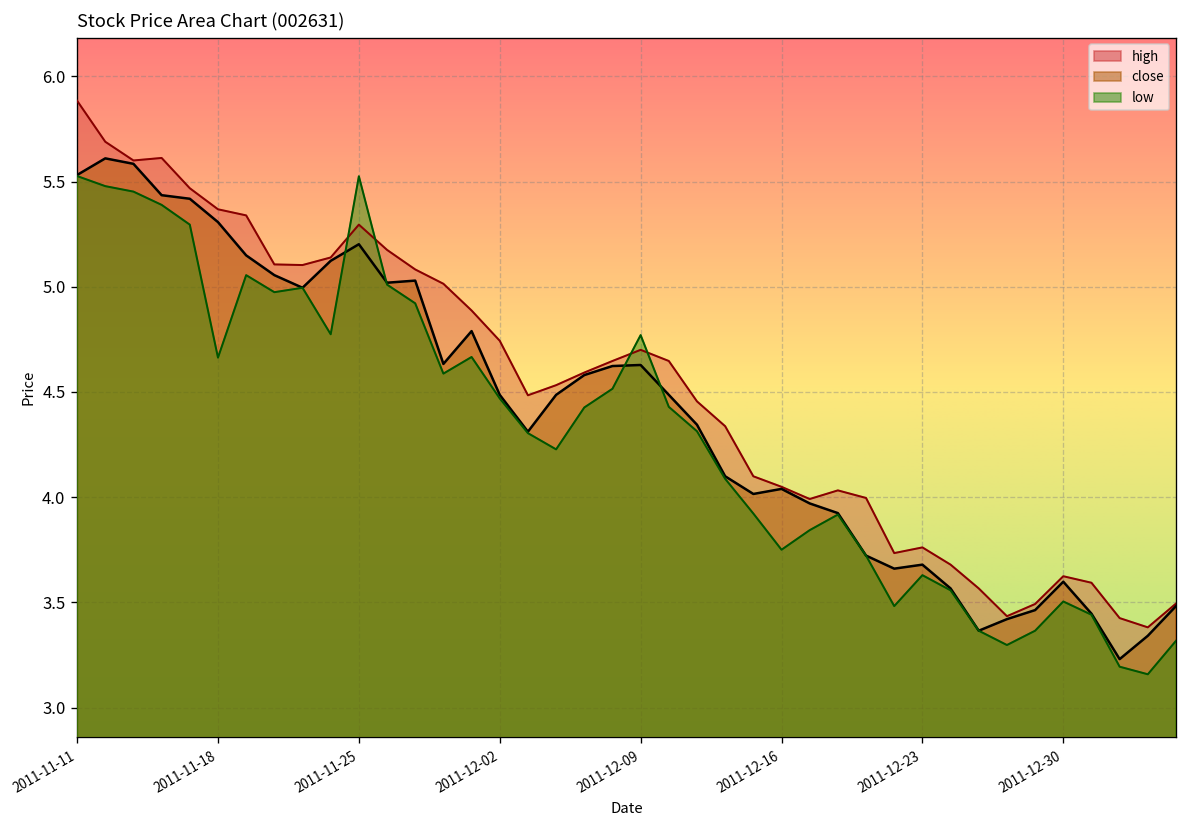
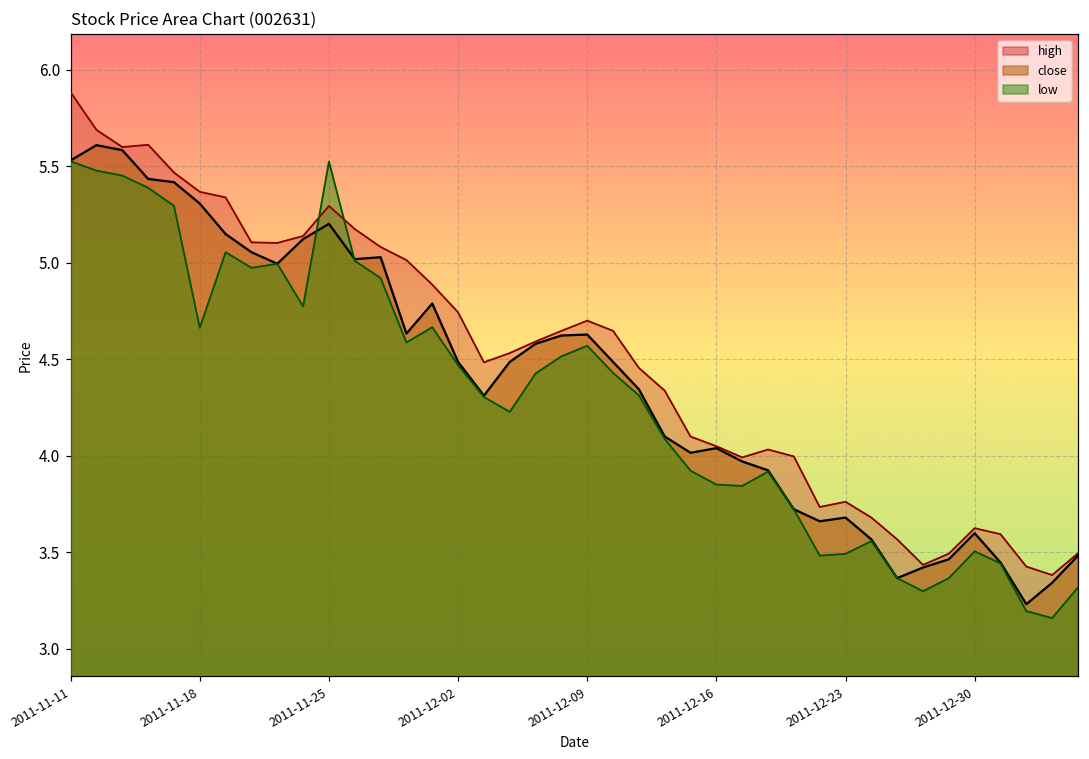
low, 2011-12-09: 4.77 -> 4.57
low, 2011-12-16: 3.75 -> 3.85
low, 2011-12-23: 3.63 -> 3.49
